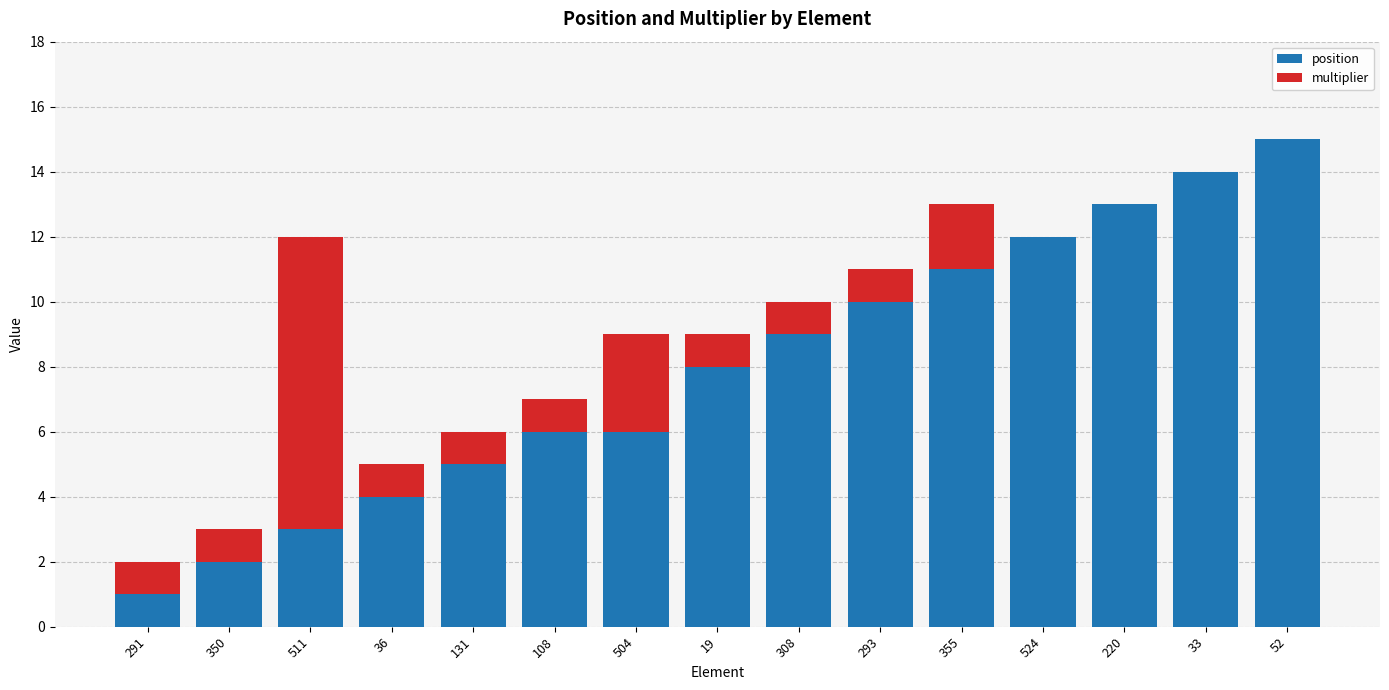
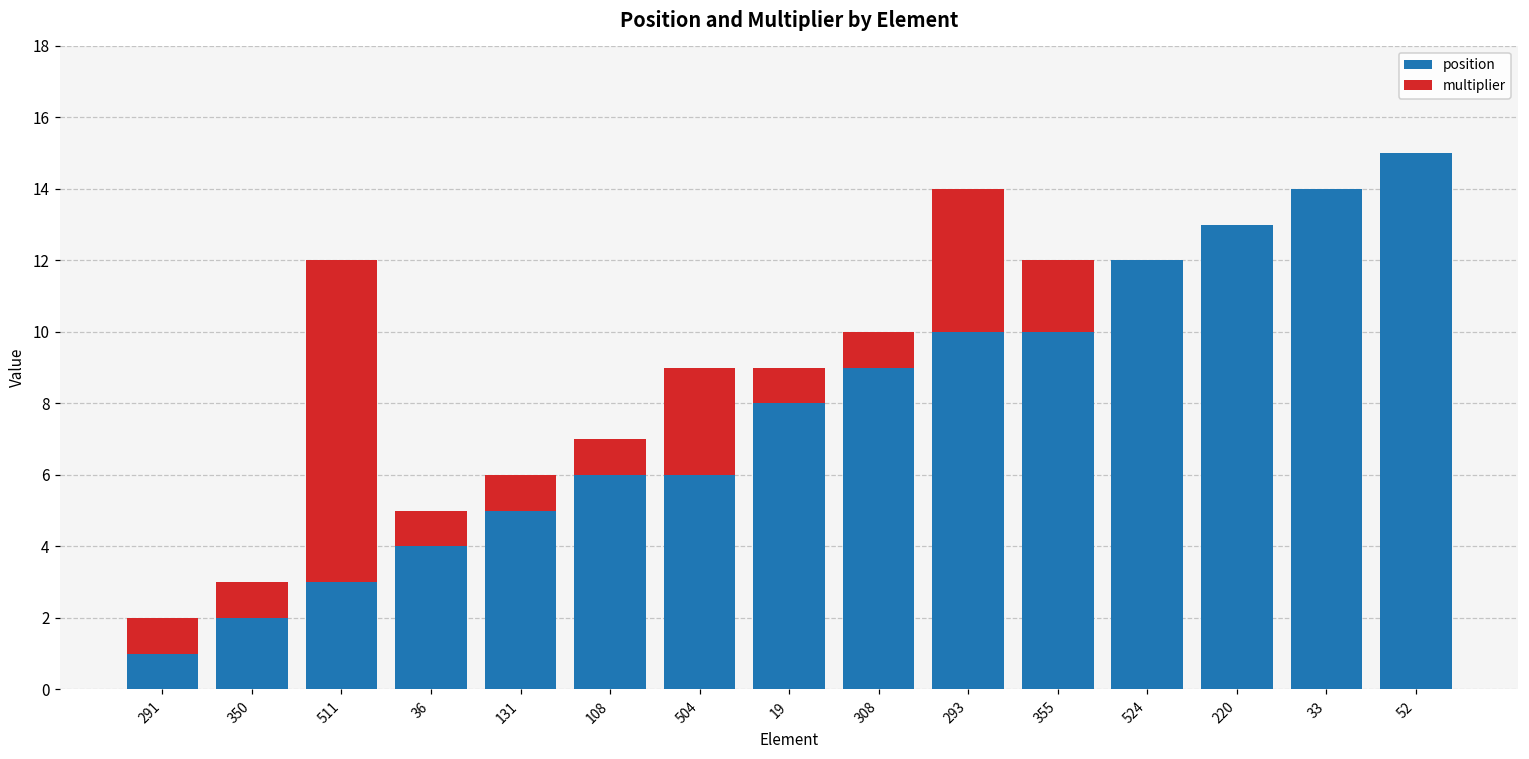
multiplier, 293: 1 -> 4
position, 355: 11 -> 10
